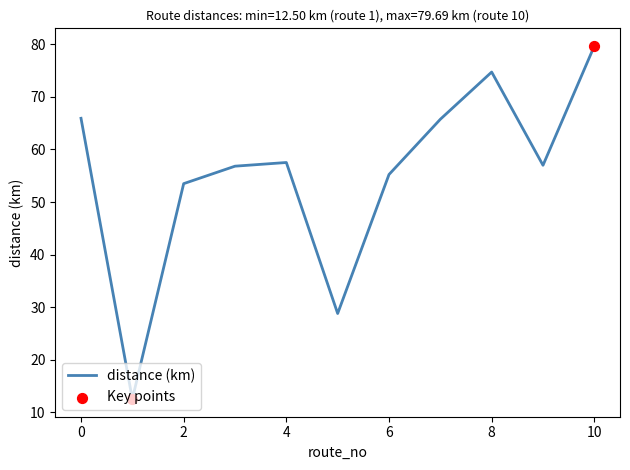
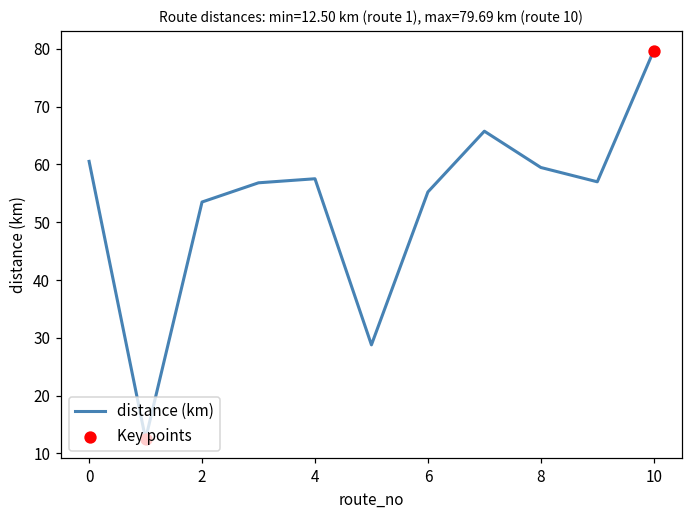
distance (km), 0: 66 -> 61
distance (km), 8: 75 -> 59
